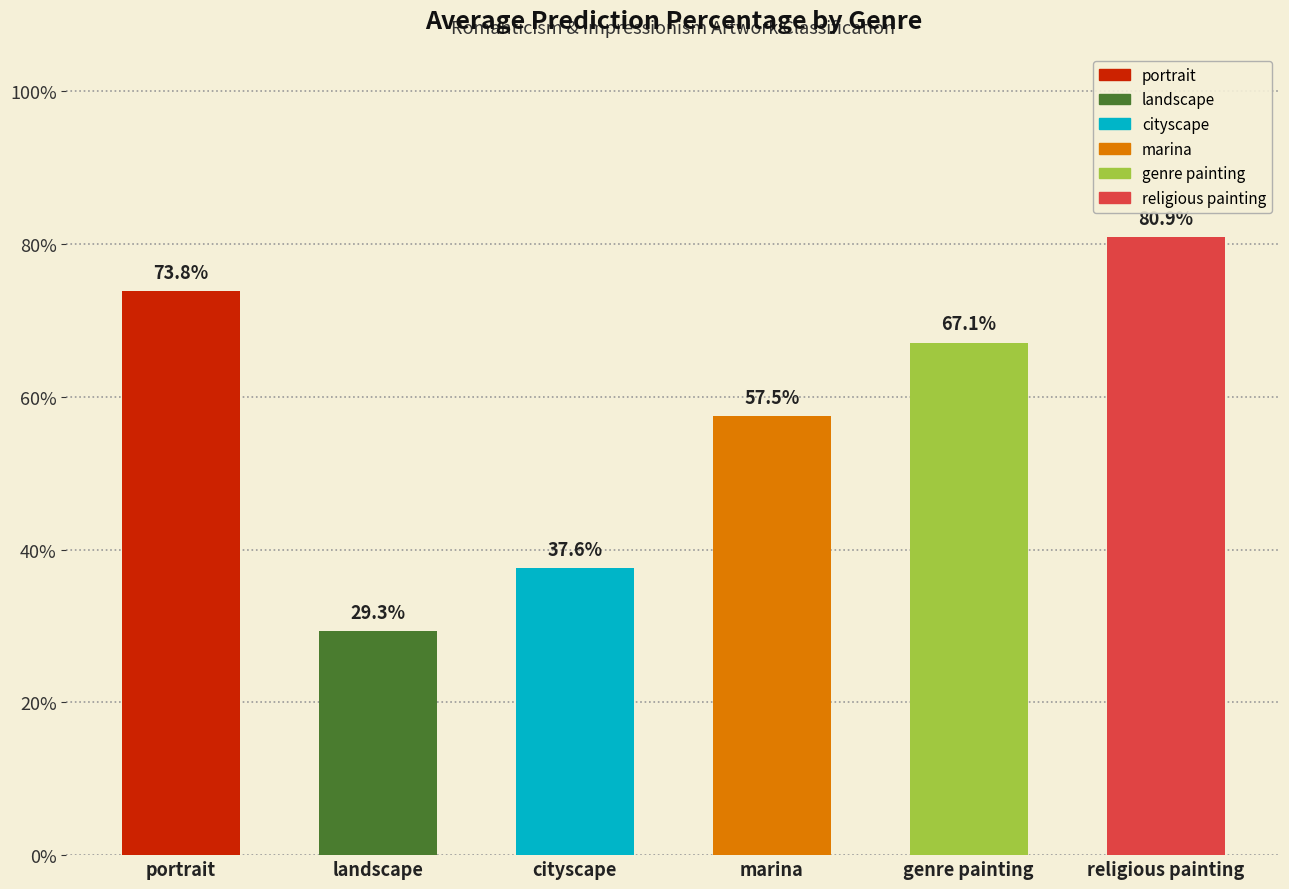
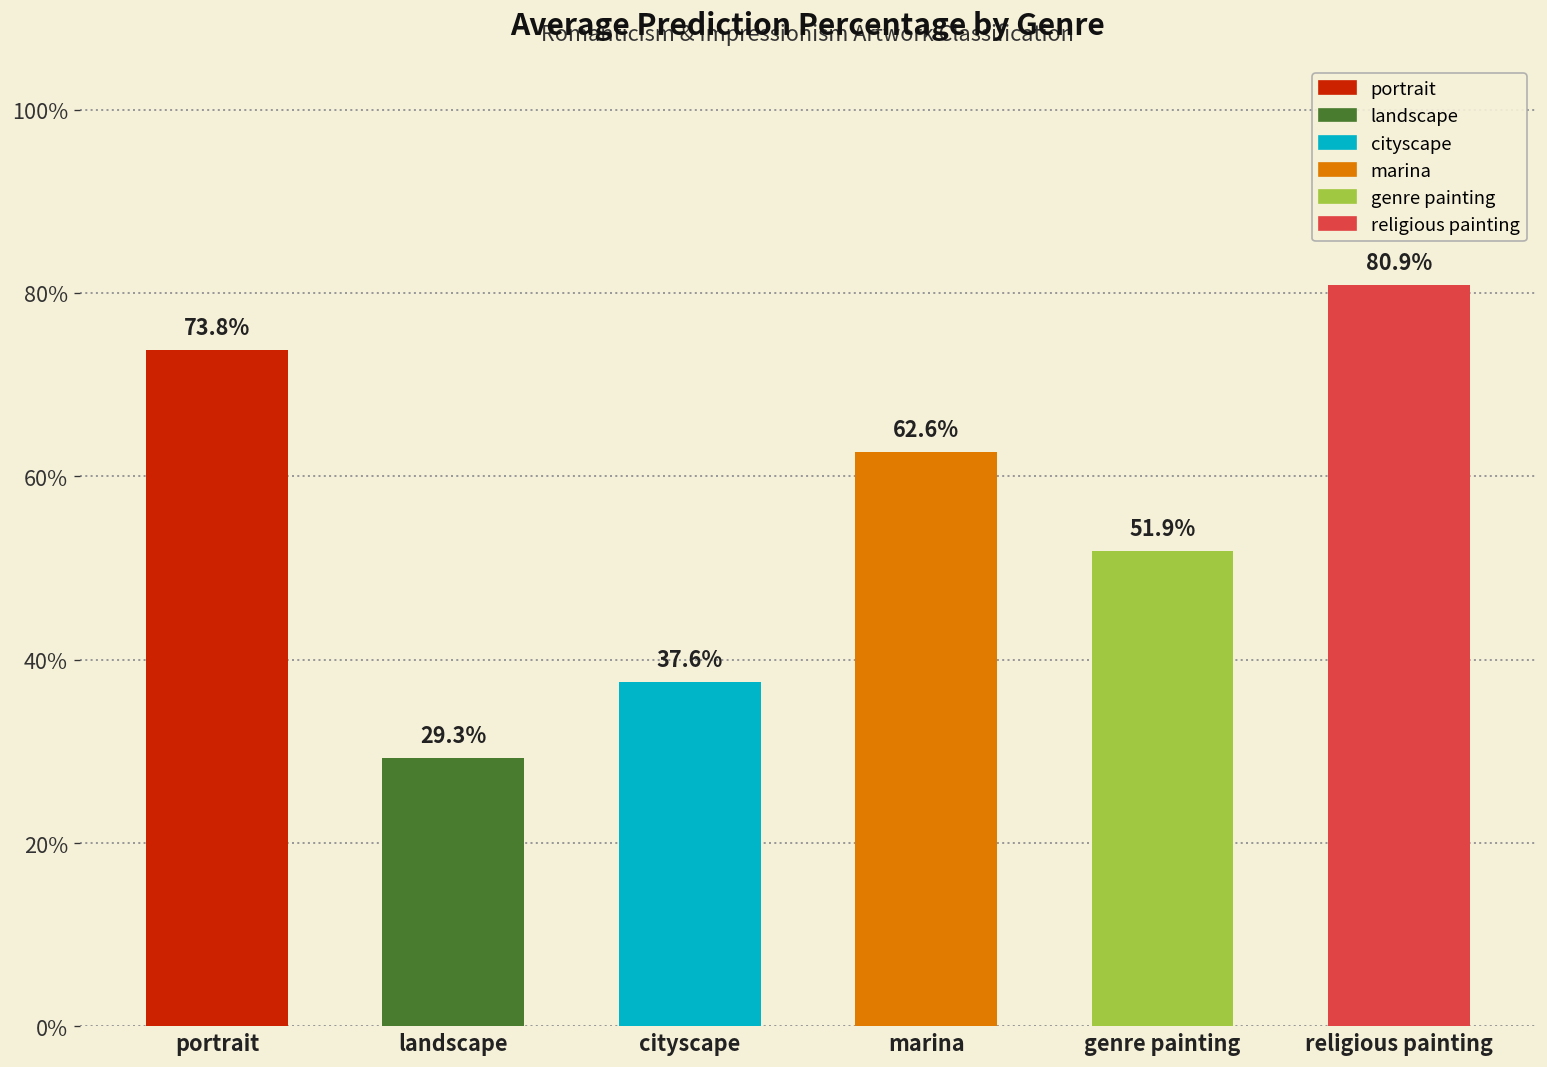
marina: 57.5% -> 62.6%
genre painting: 67.1% -> 51.9%
